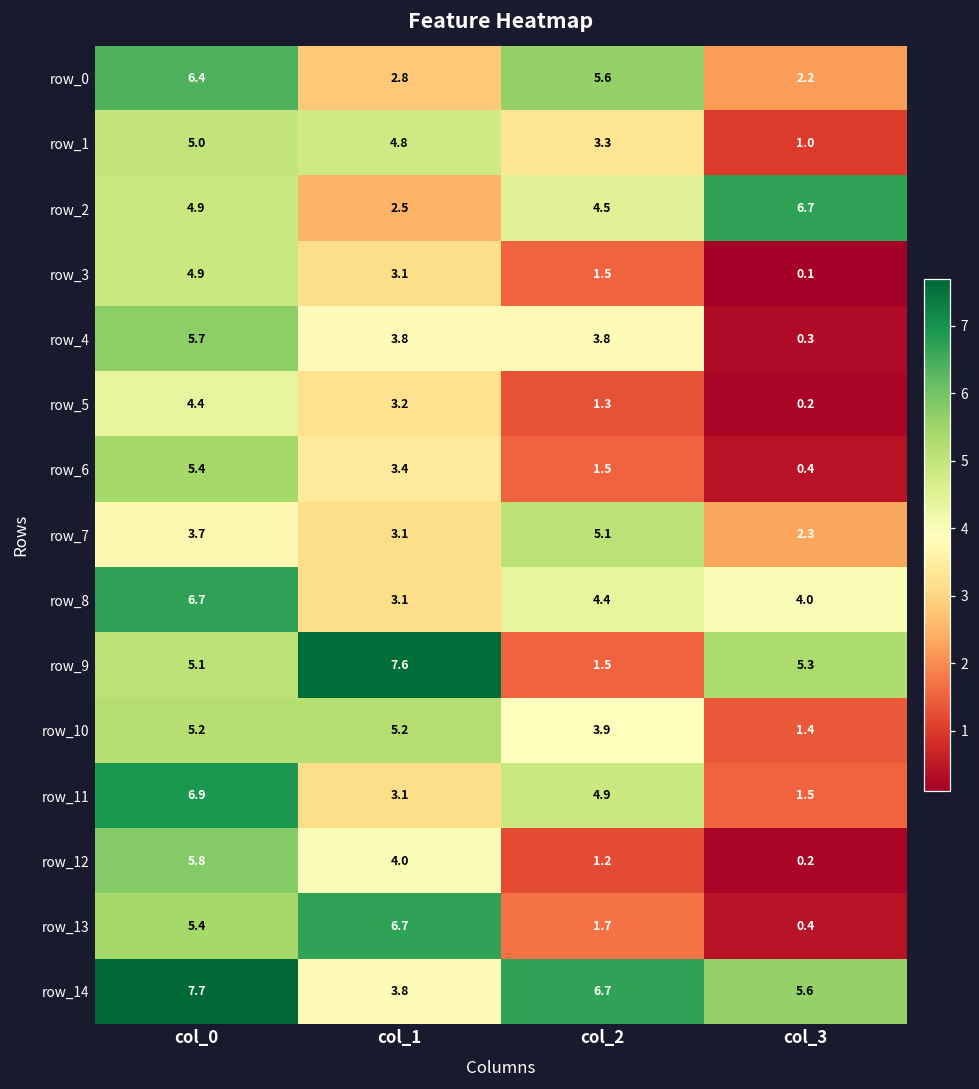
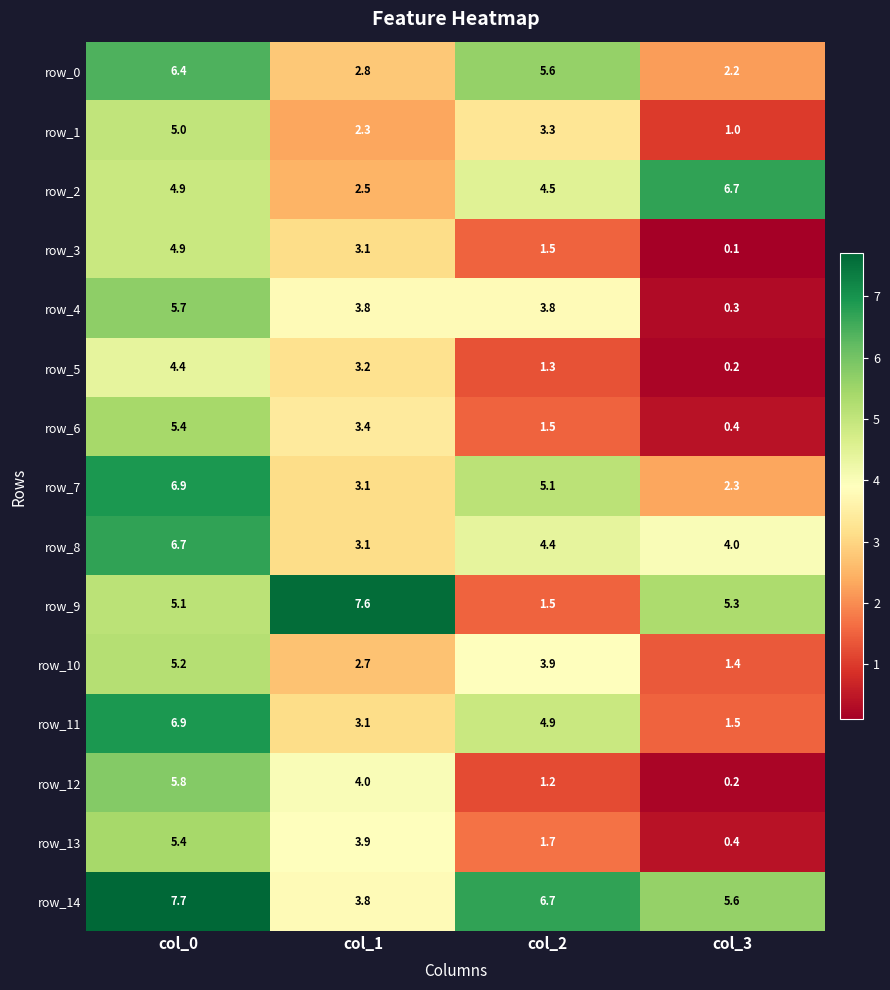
row_1, col_1: 4.8 -> 2.3
row_7, col_0: 3.7 -> 6.9
row_10, col_1: 5.2 -> 2.7
row_13, col_1: 6.7 -> 3.9
